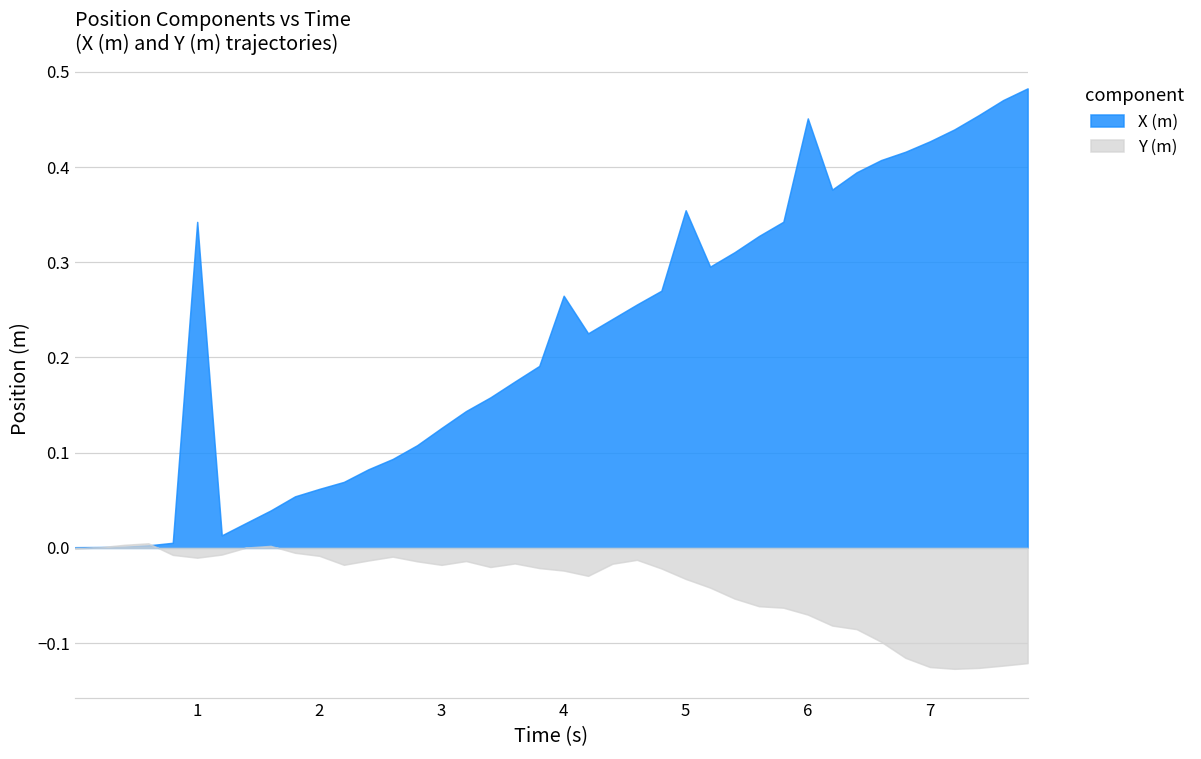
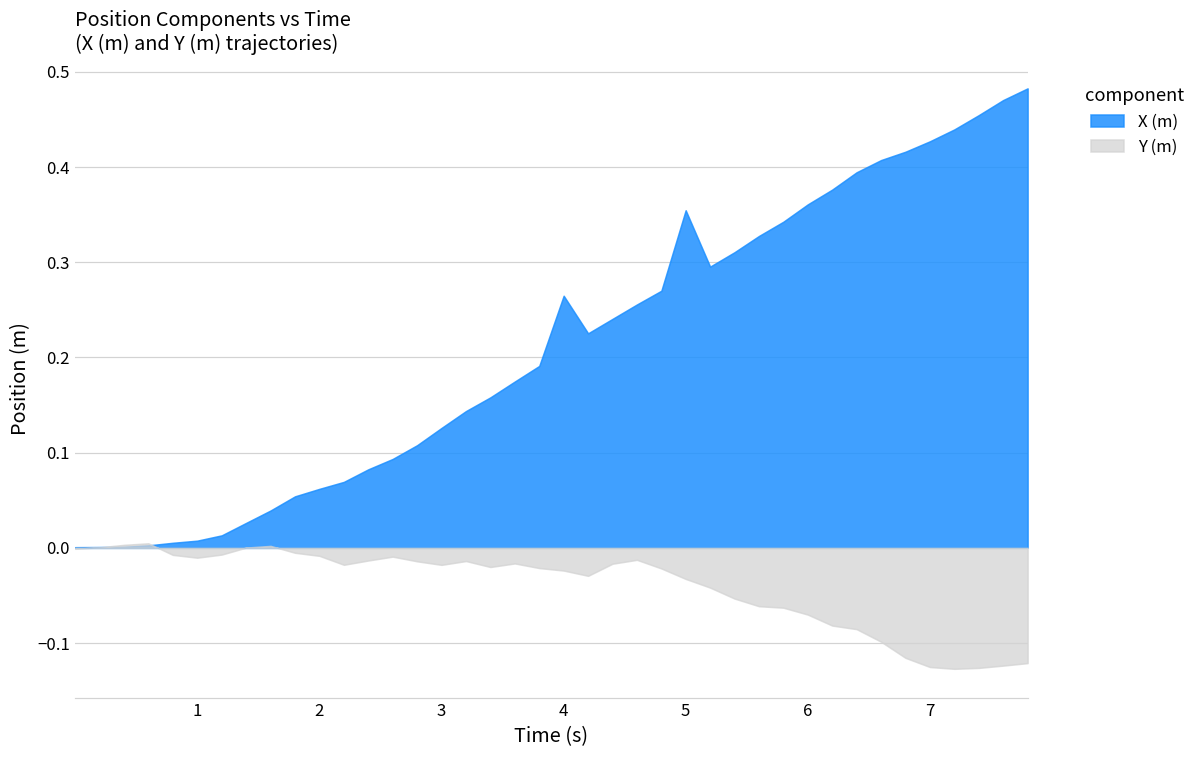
X (m), 1: 0.34 -> 0.01
X (m), 6: 0.45 -> 0.36
